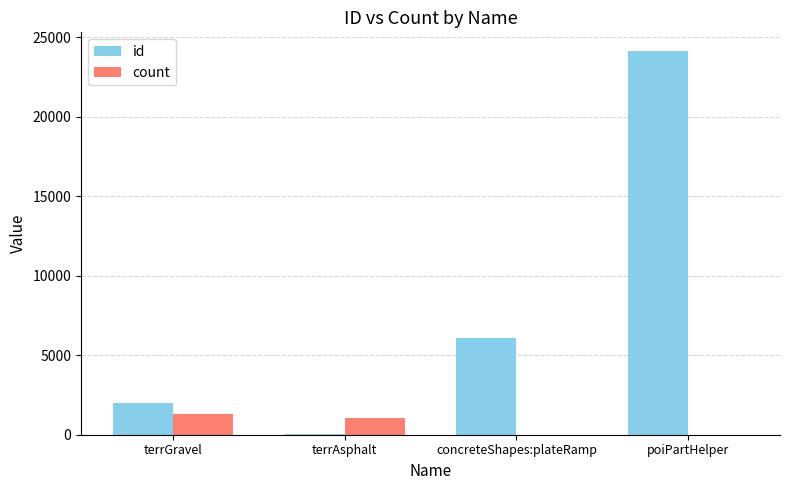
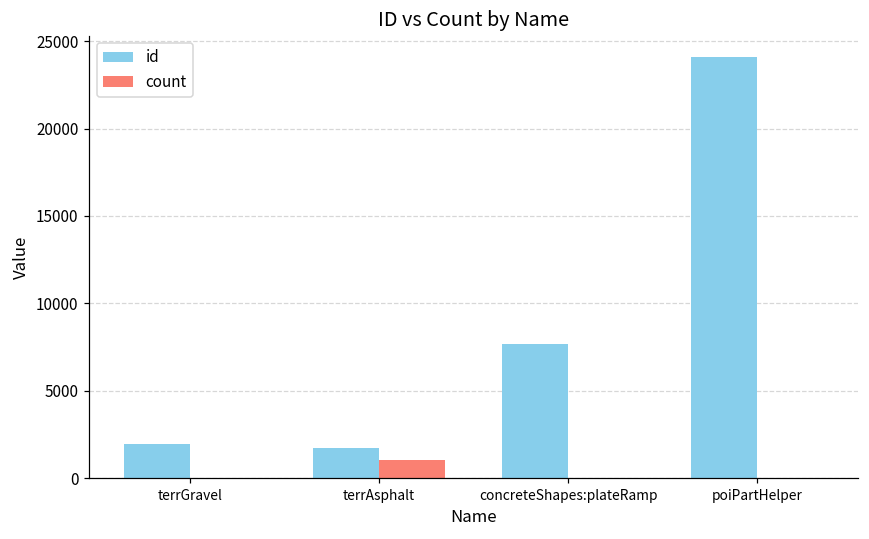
count, terrGravel: 1300 -> 0
id, terrAsphalt: 0 -> 1700
id, concreteShapes:plateRamp: 6100 -> 7700
